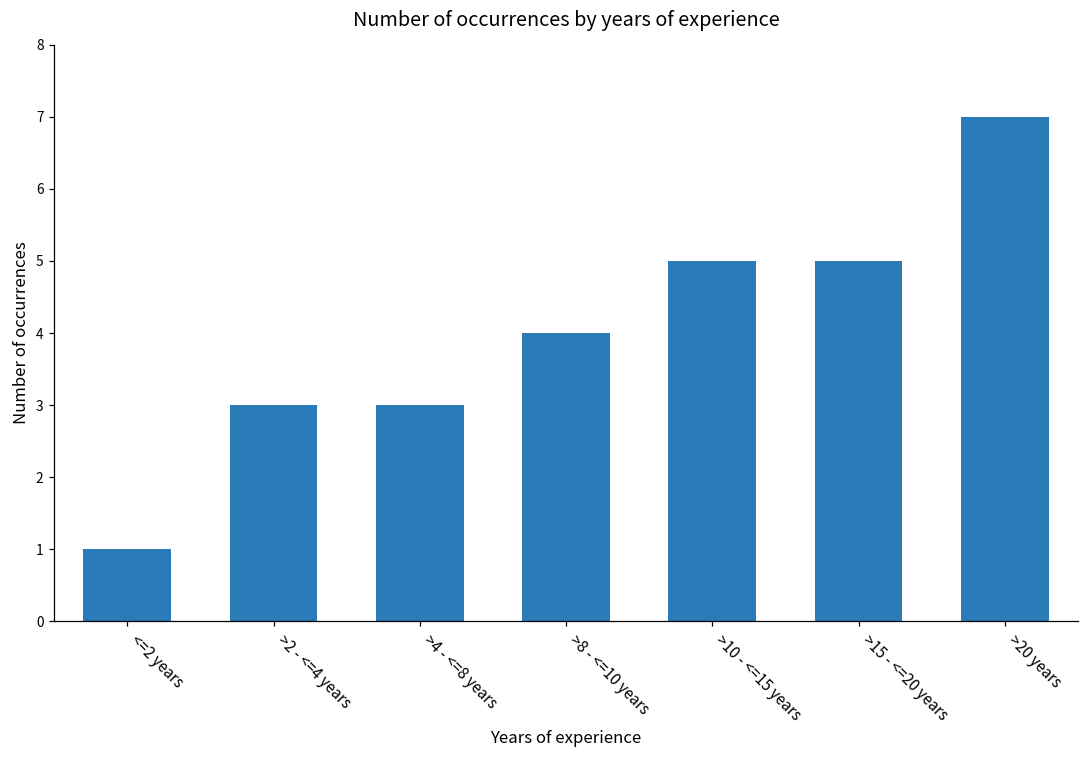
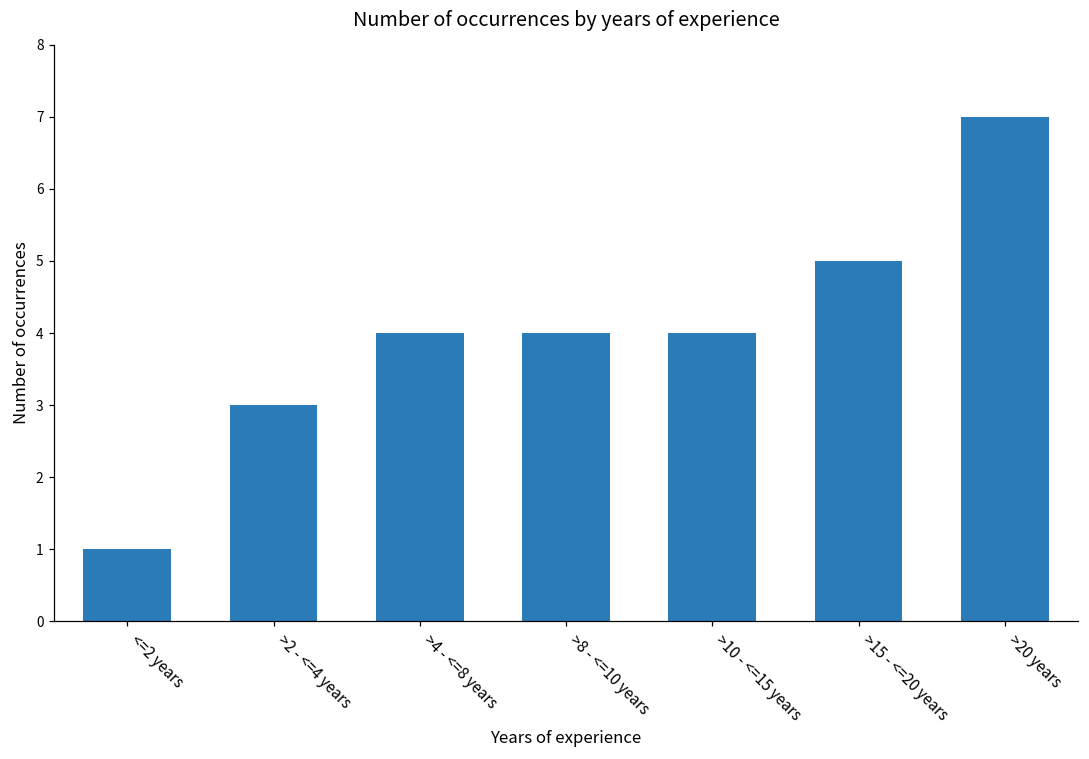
>4 - <=8 years: 3 -> 4
>10 - <=15 years: 5 -> 4
